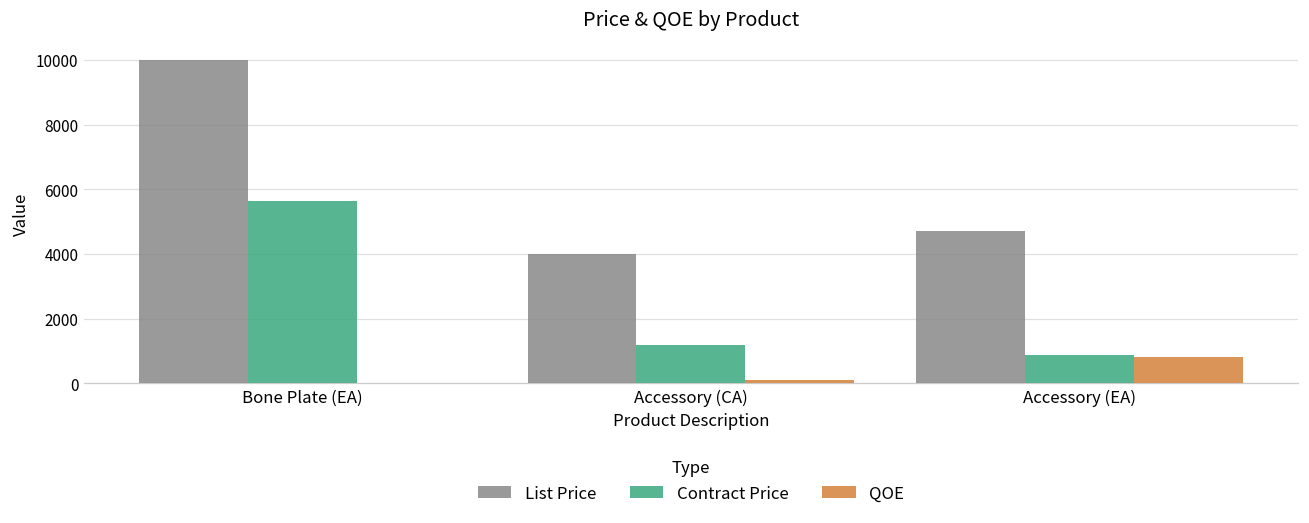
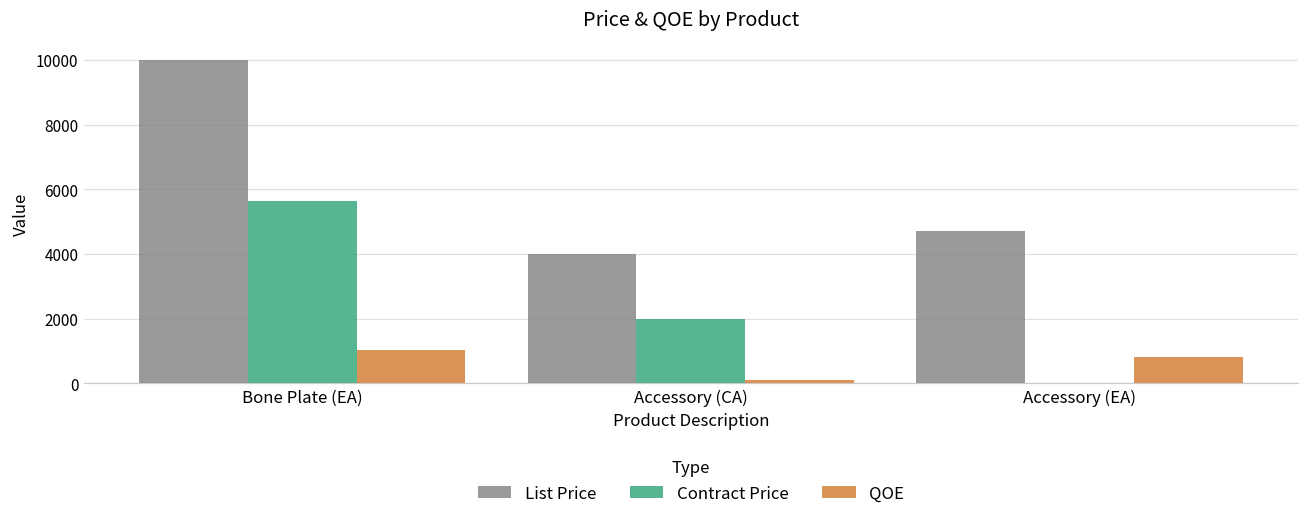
QOE, Bone Plate (EA): 0 -> 1000
Contract Price, Accessory (CA): 1200 -> 2000
Contract Price, Accessory (EA): 900 -> 0
